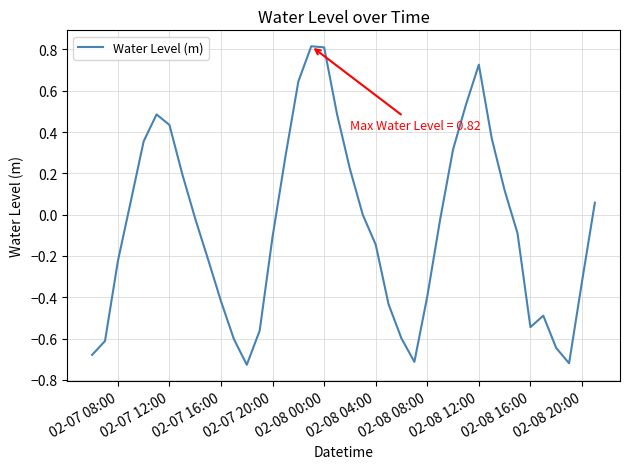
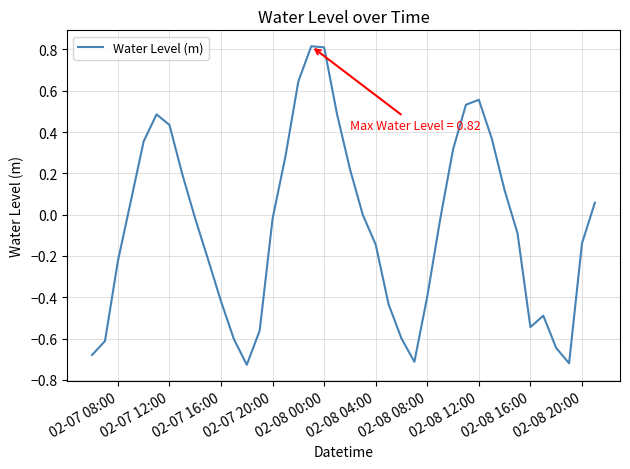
02-07 20:00: -0.11 -> -0.02
02-08 12:00: 0.73 -> 0.56
02-08 20:00: -0.33 -> -0.14
